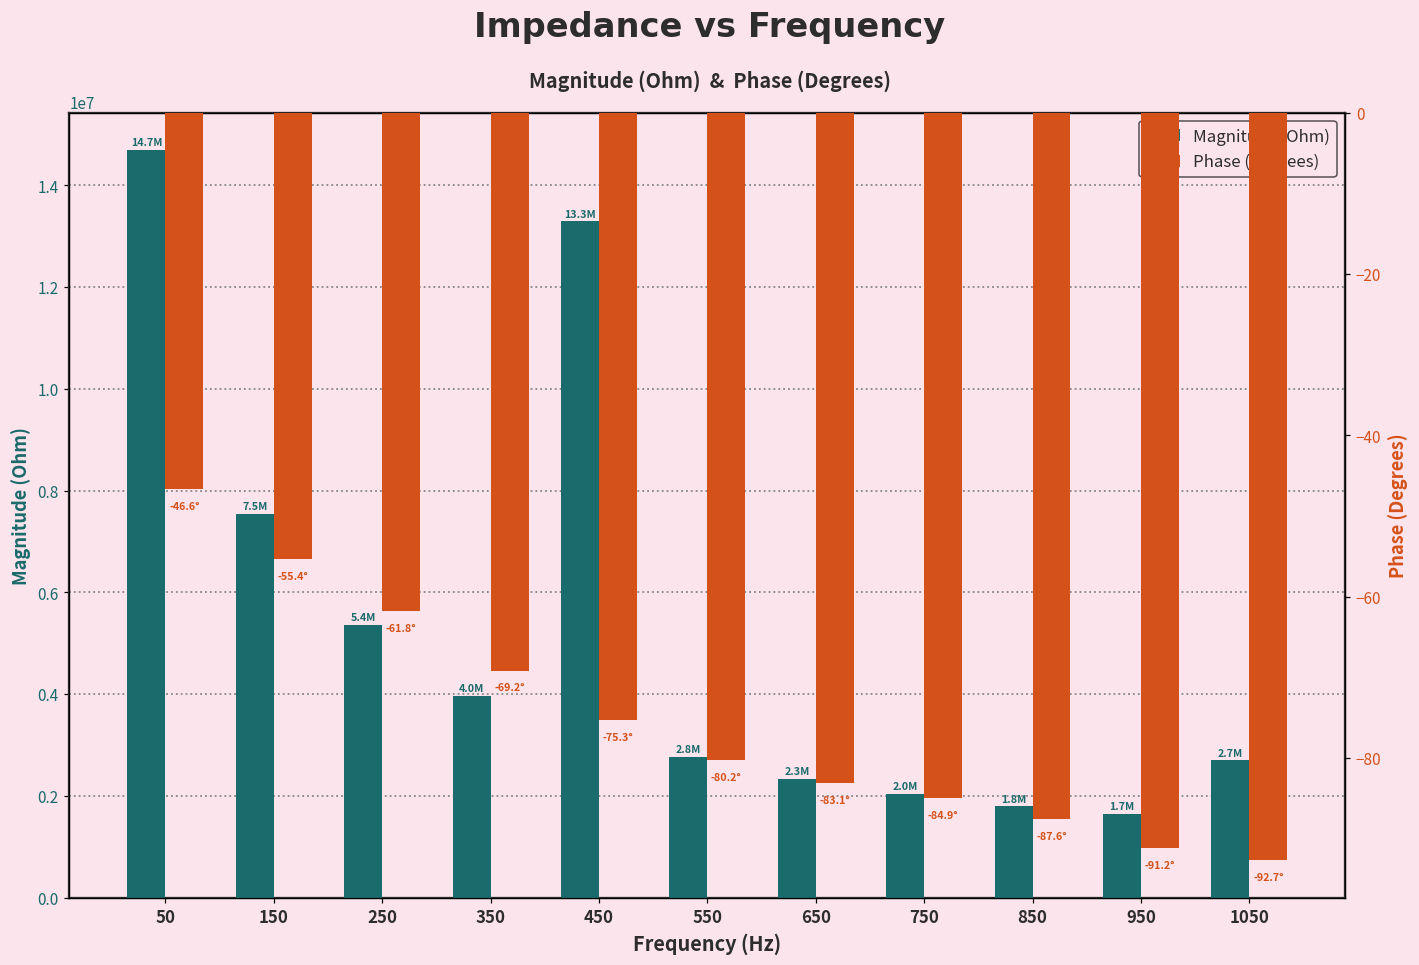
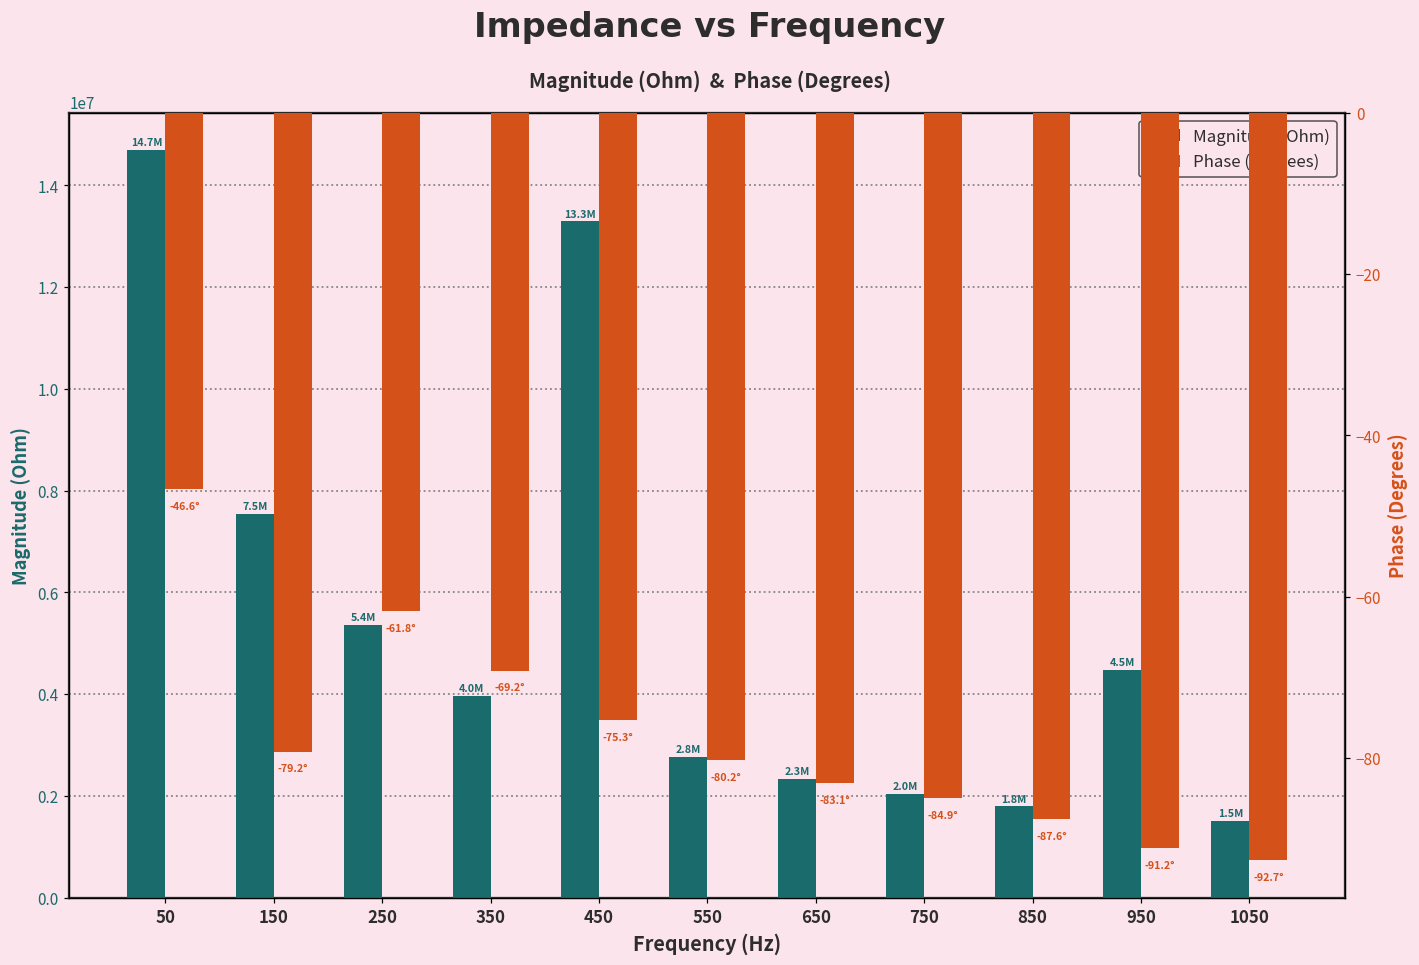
Magnitude (Ohm), 950: 1.7M -> 4.5M
Magnitude (Ohm), 1050: 2.7M -> 1.5M
Phase (Degrees), 150: -55.4° -> -79.2°
